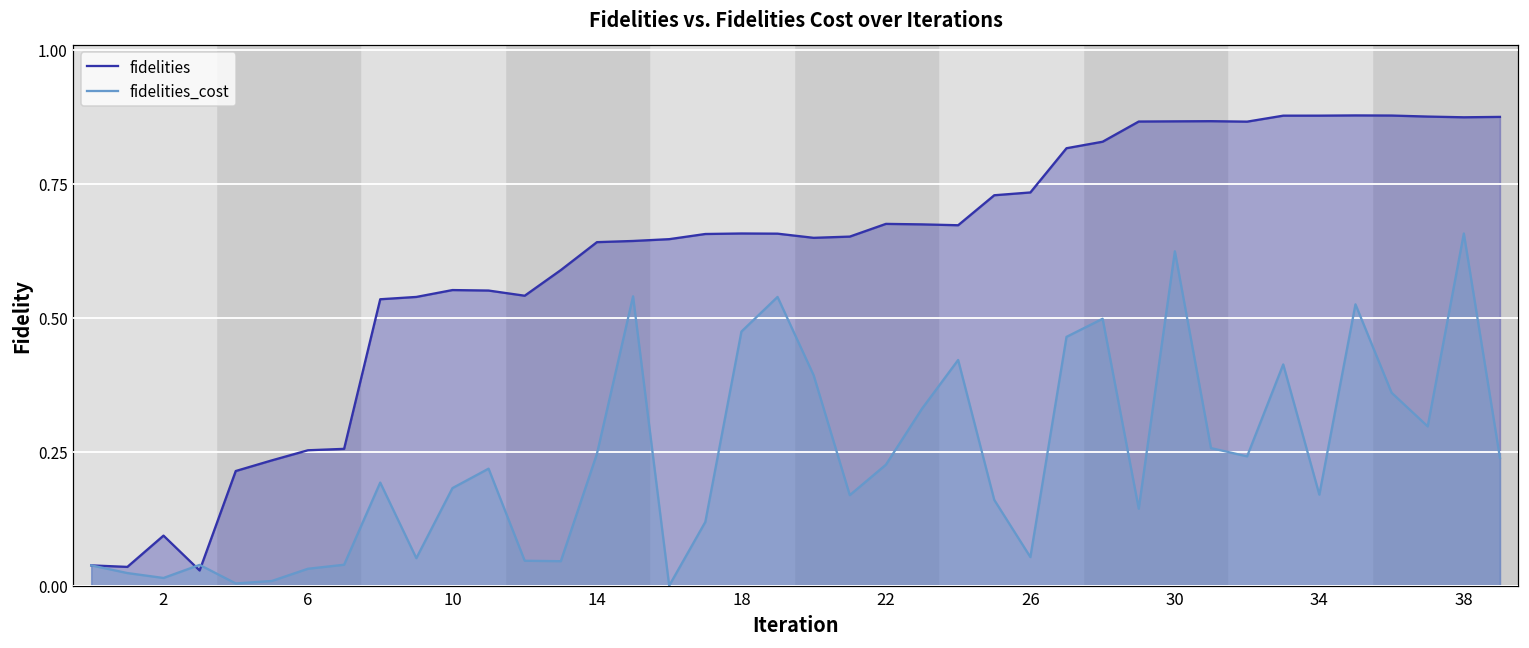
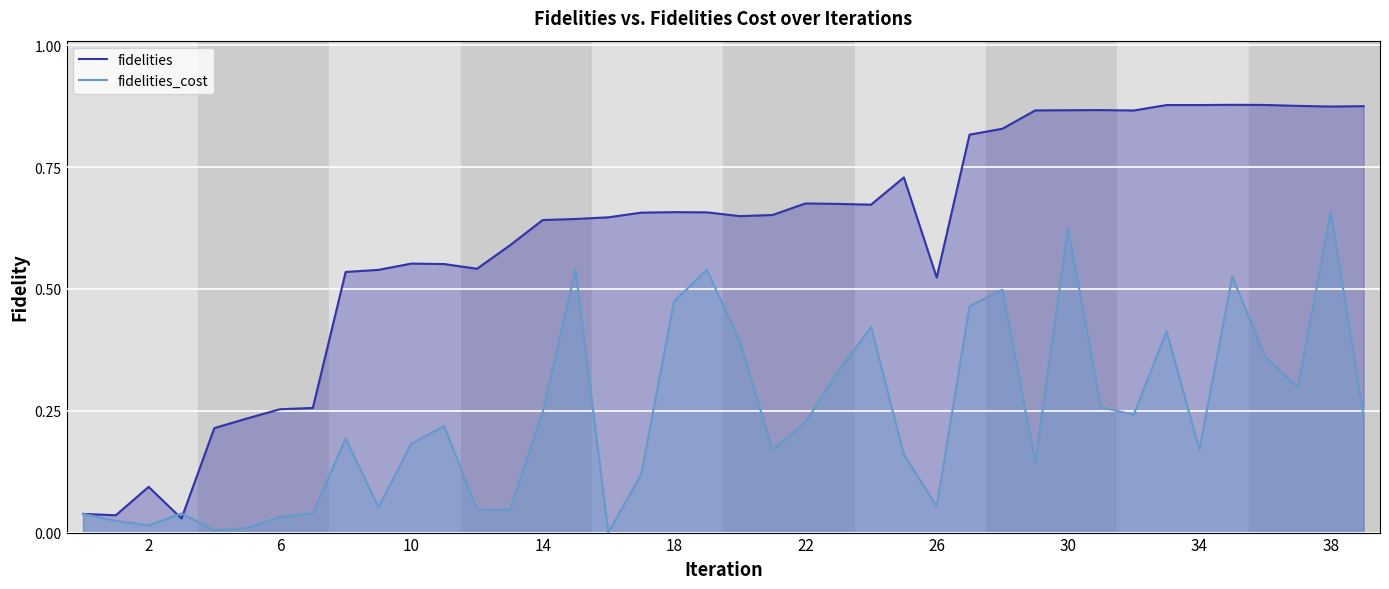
fidelities, 26: 0.73 -> 0.52
